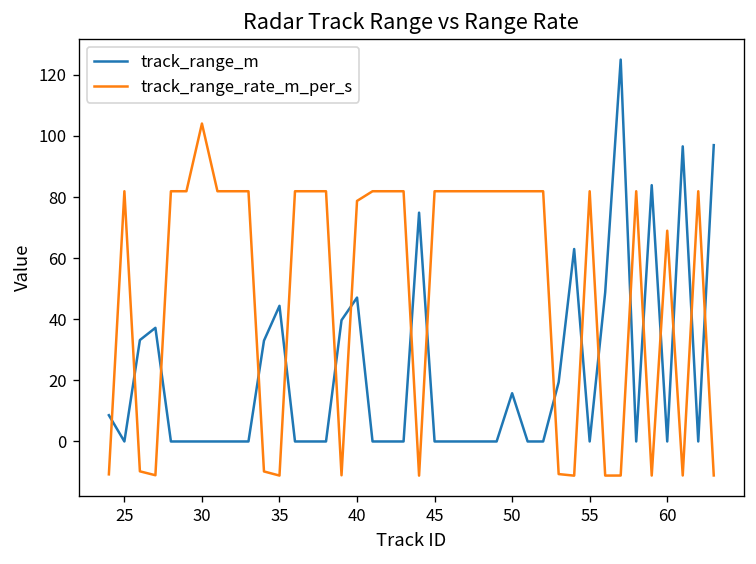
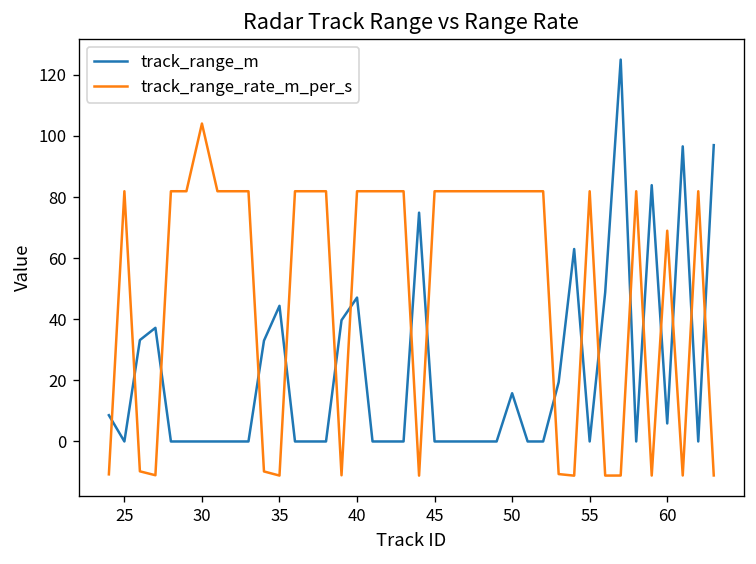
track_range_rate_m_per_s, 40: 79 -> 82
track_range_m, 60: 0 -> 6
